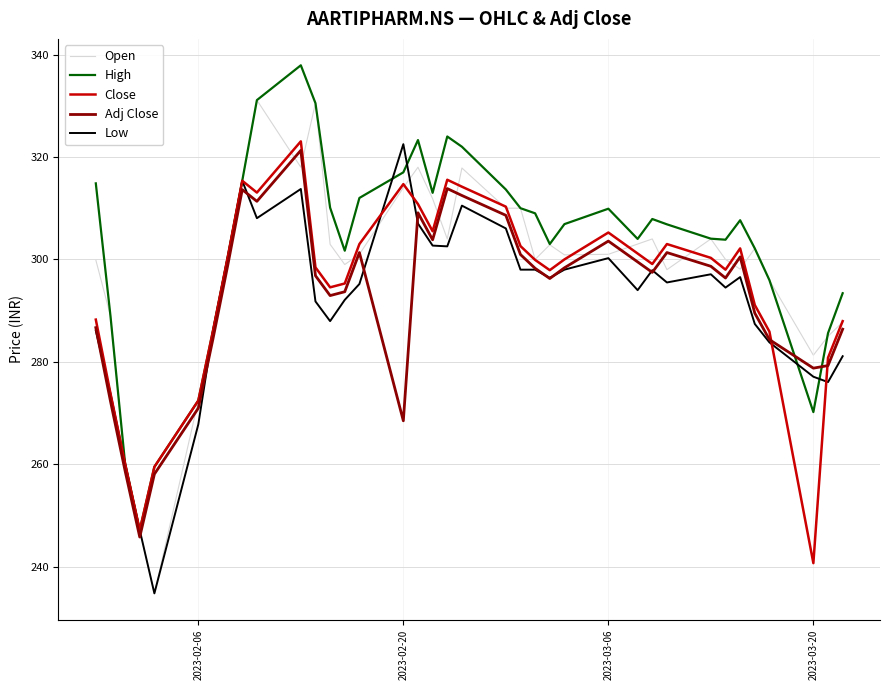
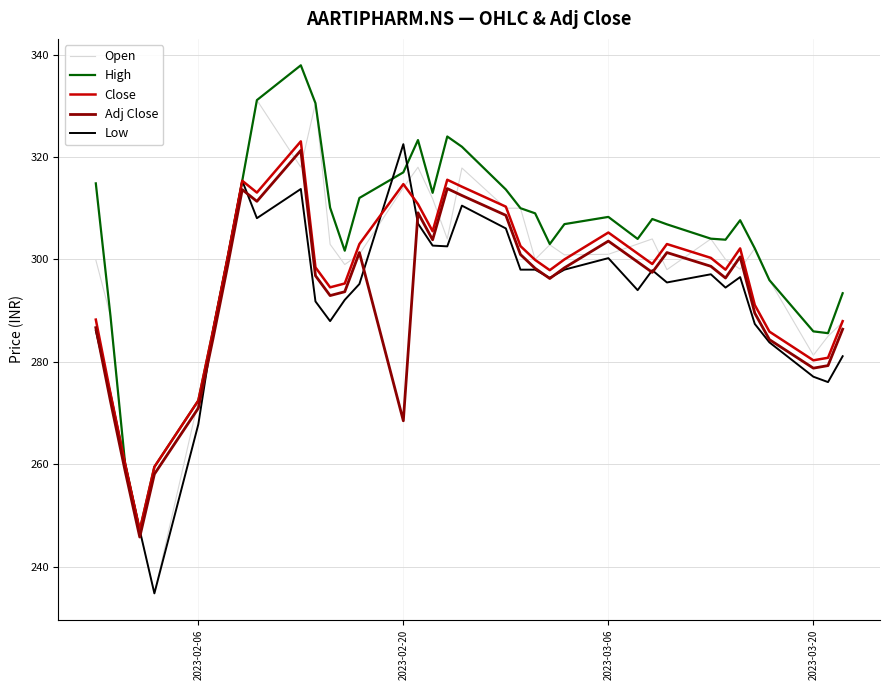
High, 2023-03-06: 310 -> 308
High, 2023-03-20: 270 -> 286
Close, 2023-03-20: 241 -> 280
